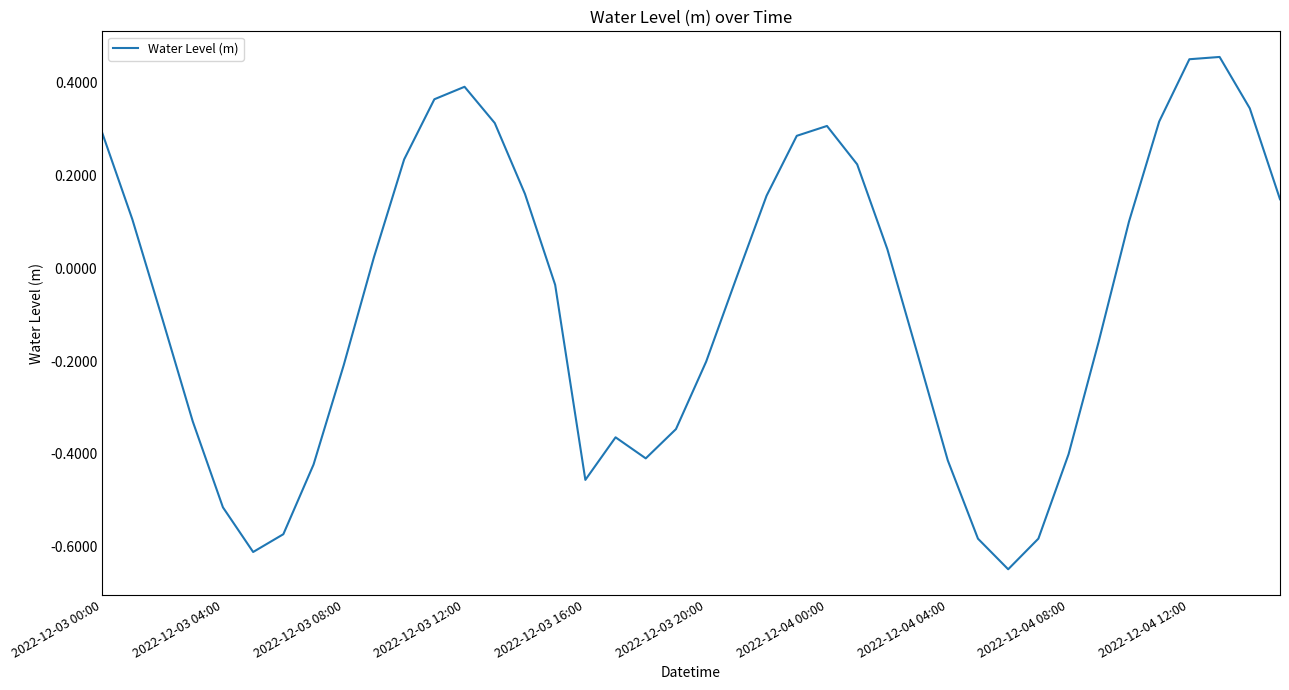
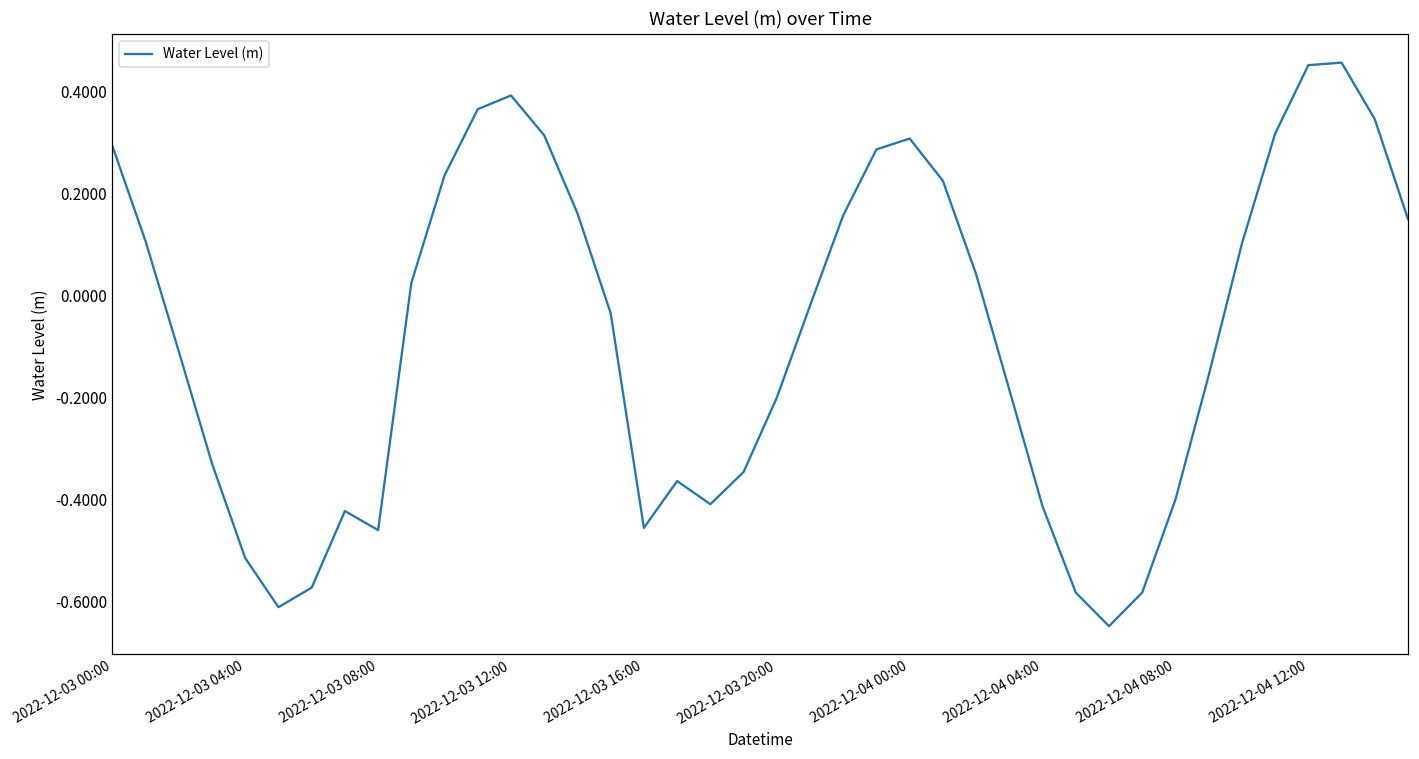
2022-12-03 08:00: -0.21 -> -0.46
